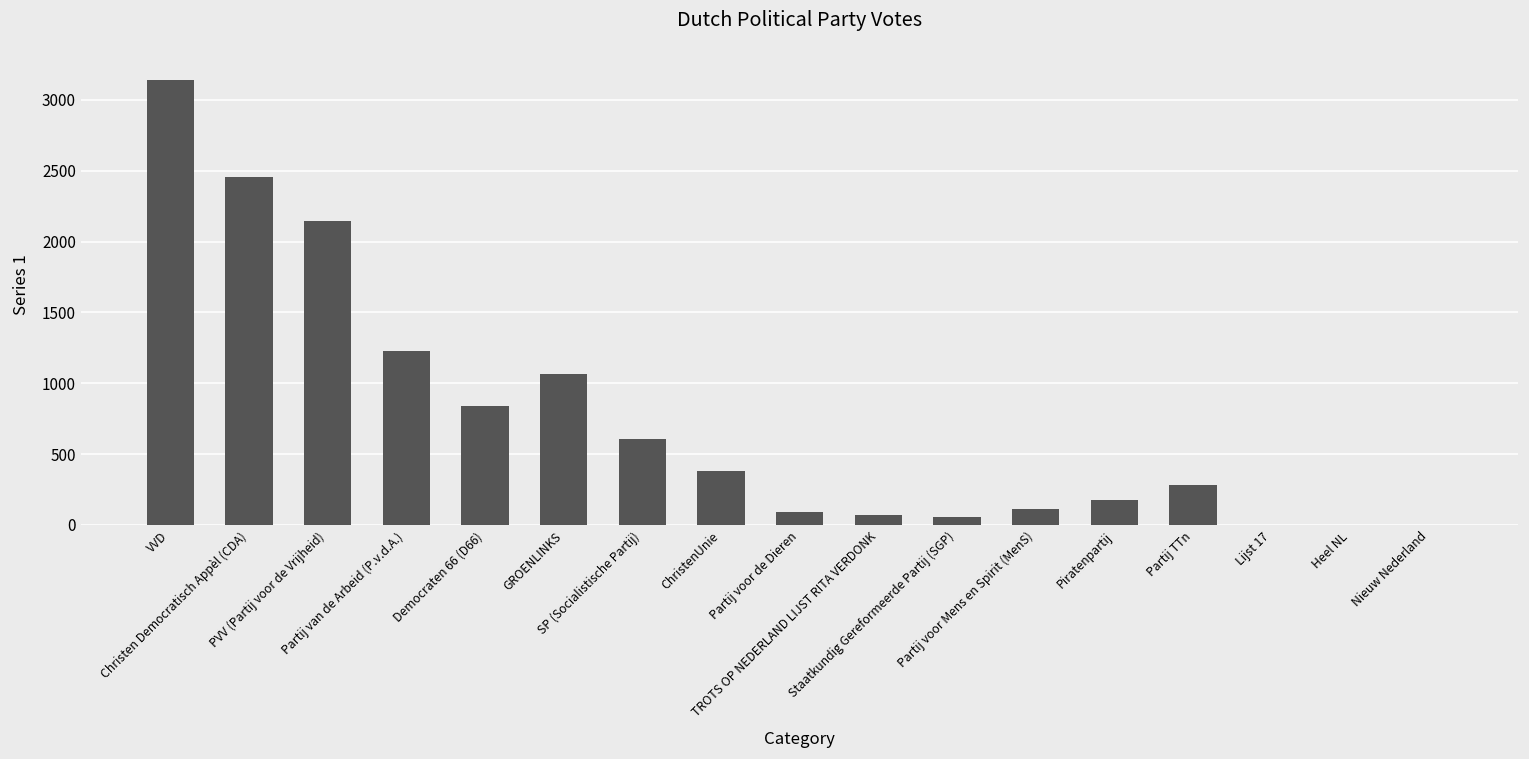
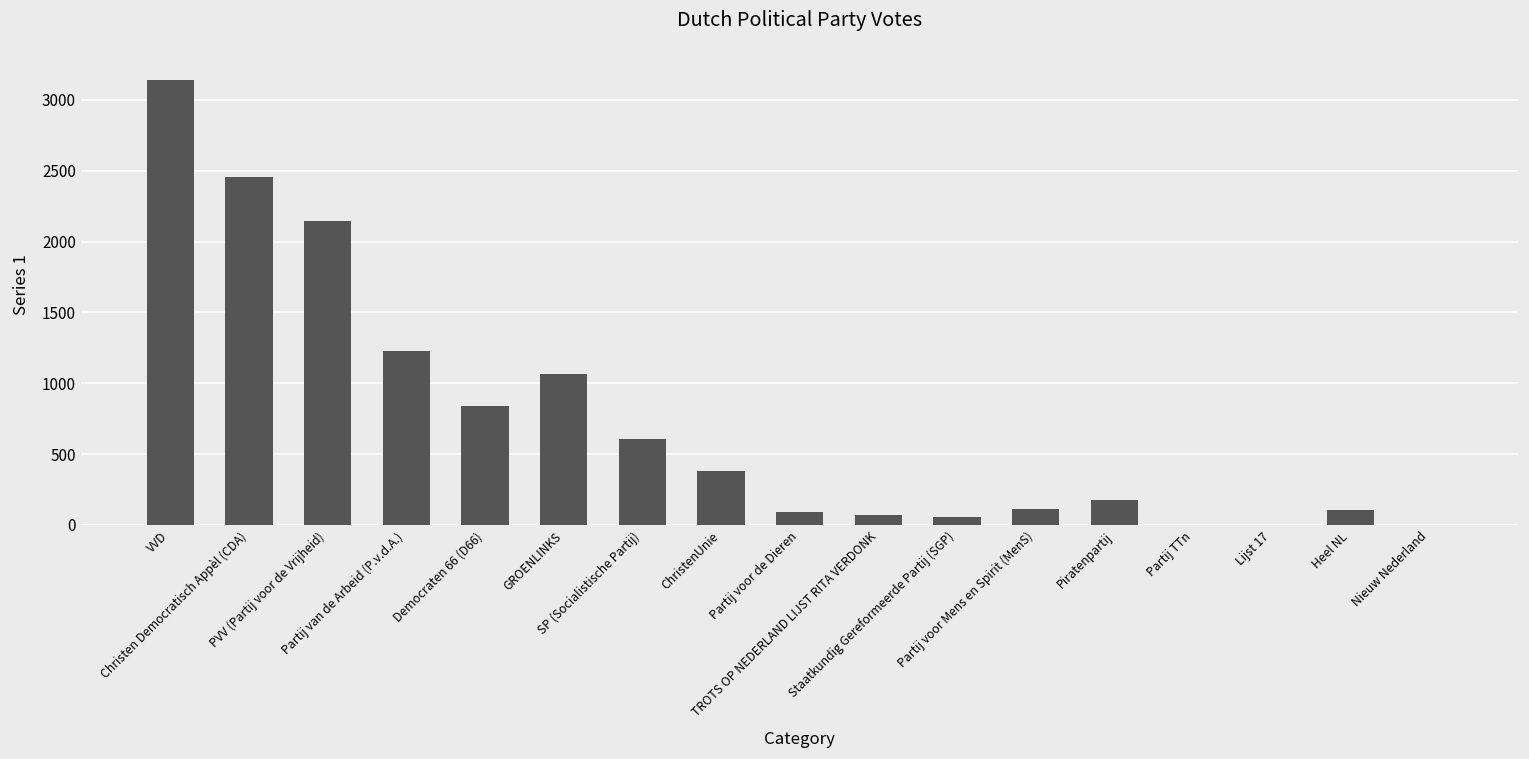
Partij TTn: 280 -> 0
Heel NL: 0 -> 110
